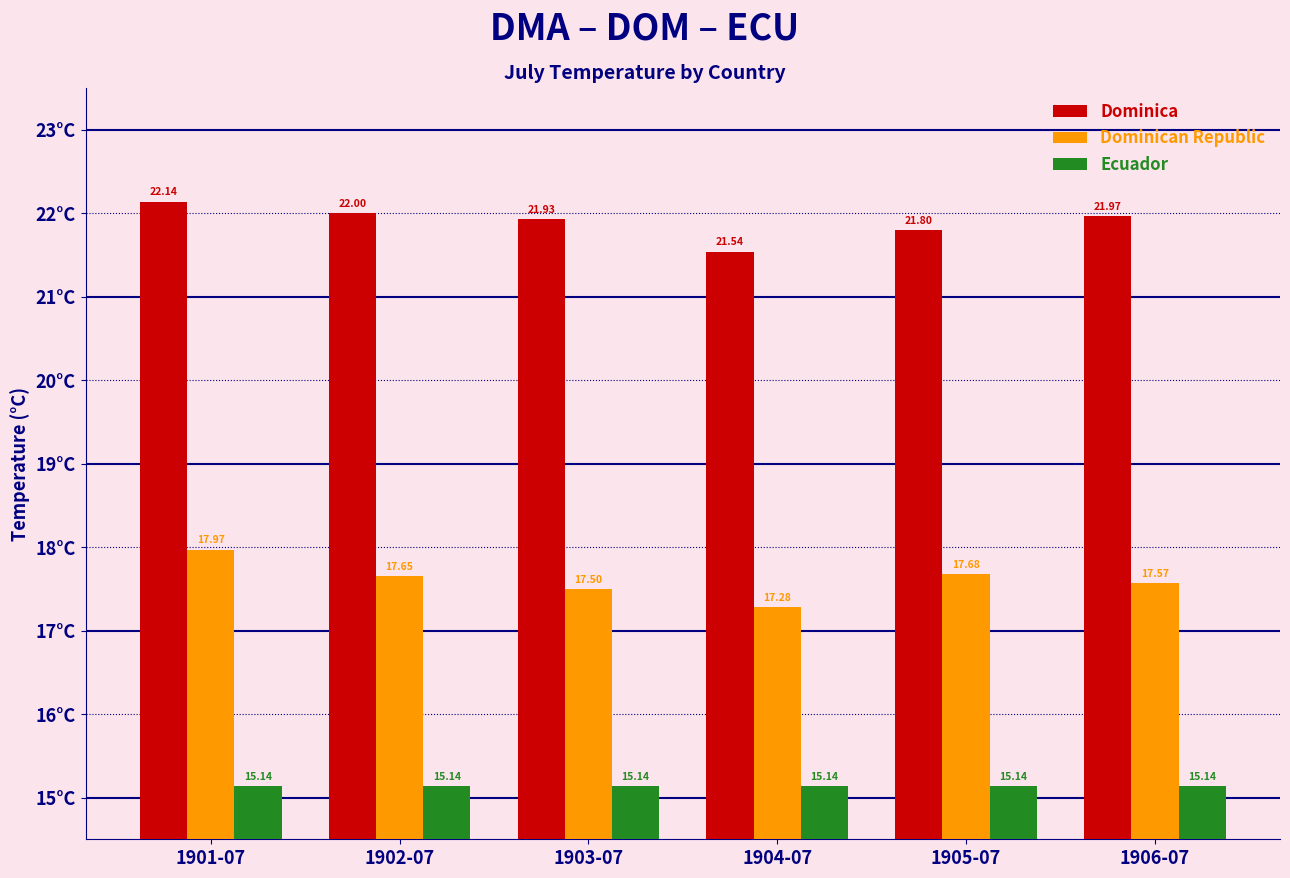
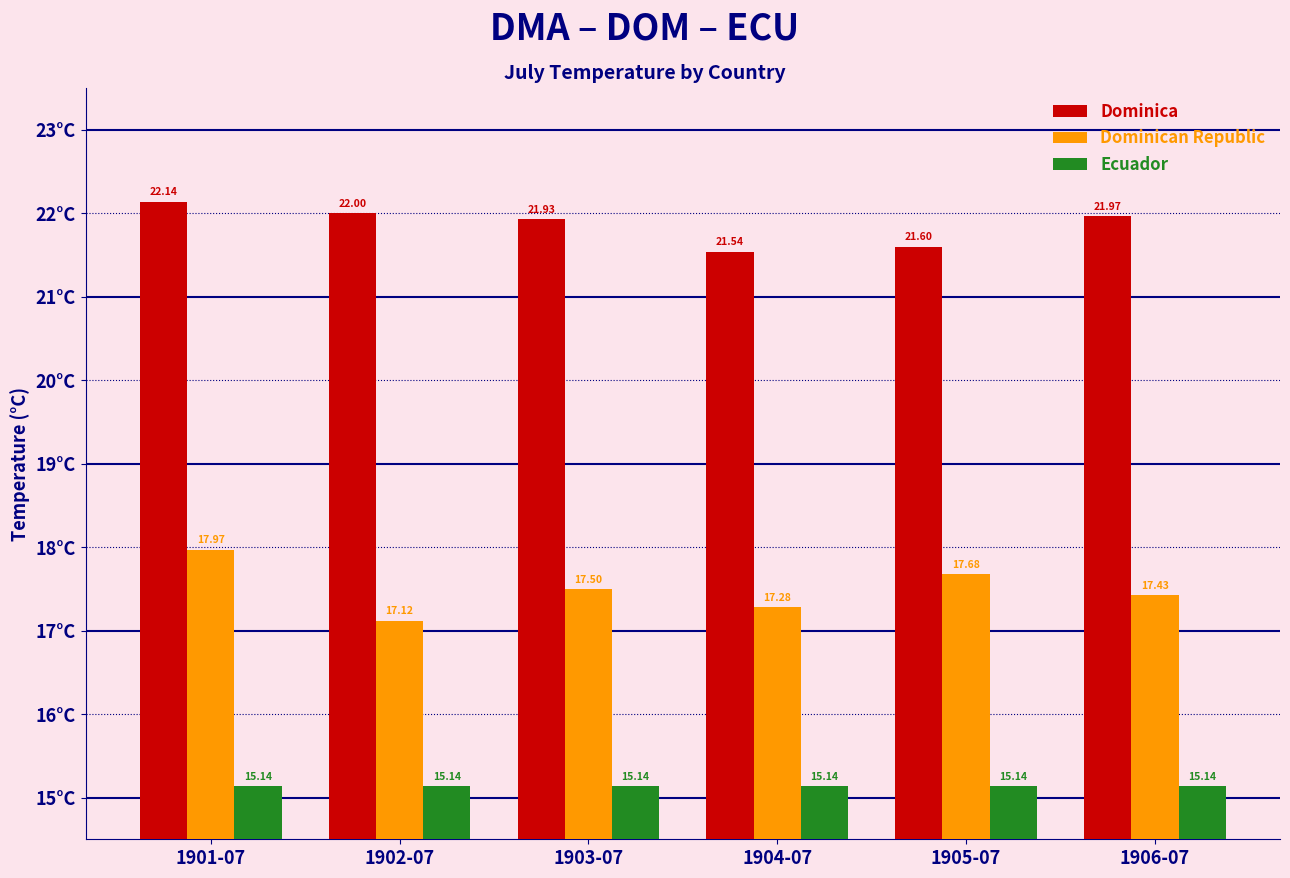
Dominican Republic, 1902-07: 17.65 -> 17.12
Dominica, 1905-07: 21.80 -> 21.60
Dominican Republic, 1906-07: 17.57 -> 17.43
